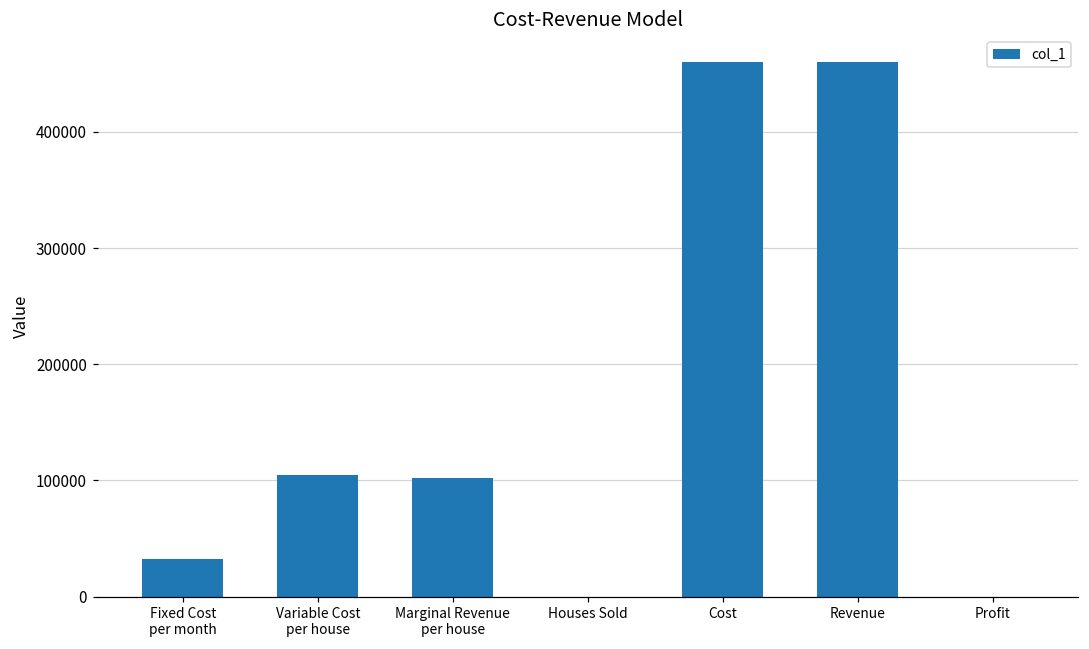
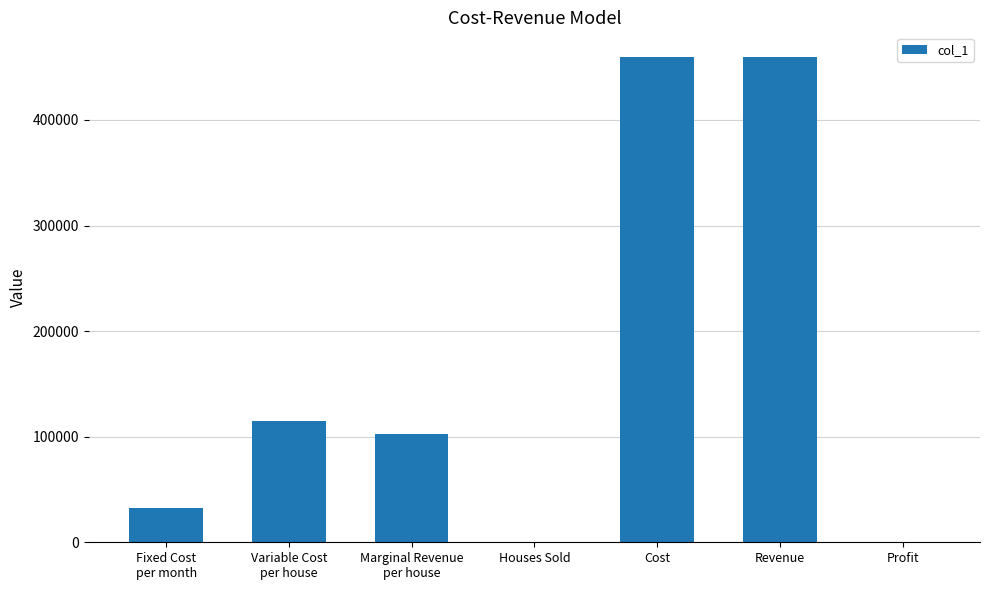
Variable Cost per house: 105000 -> 115000
